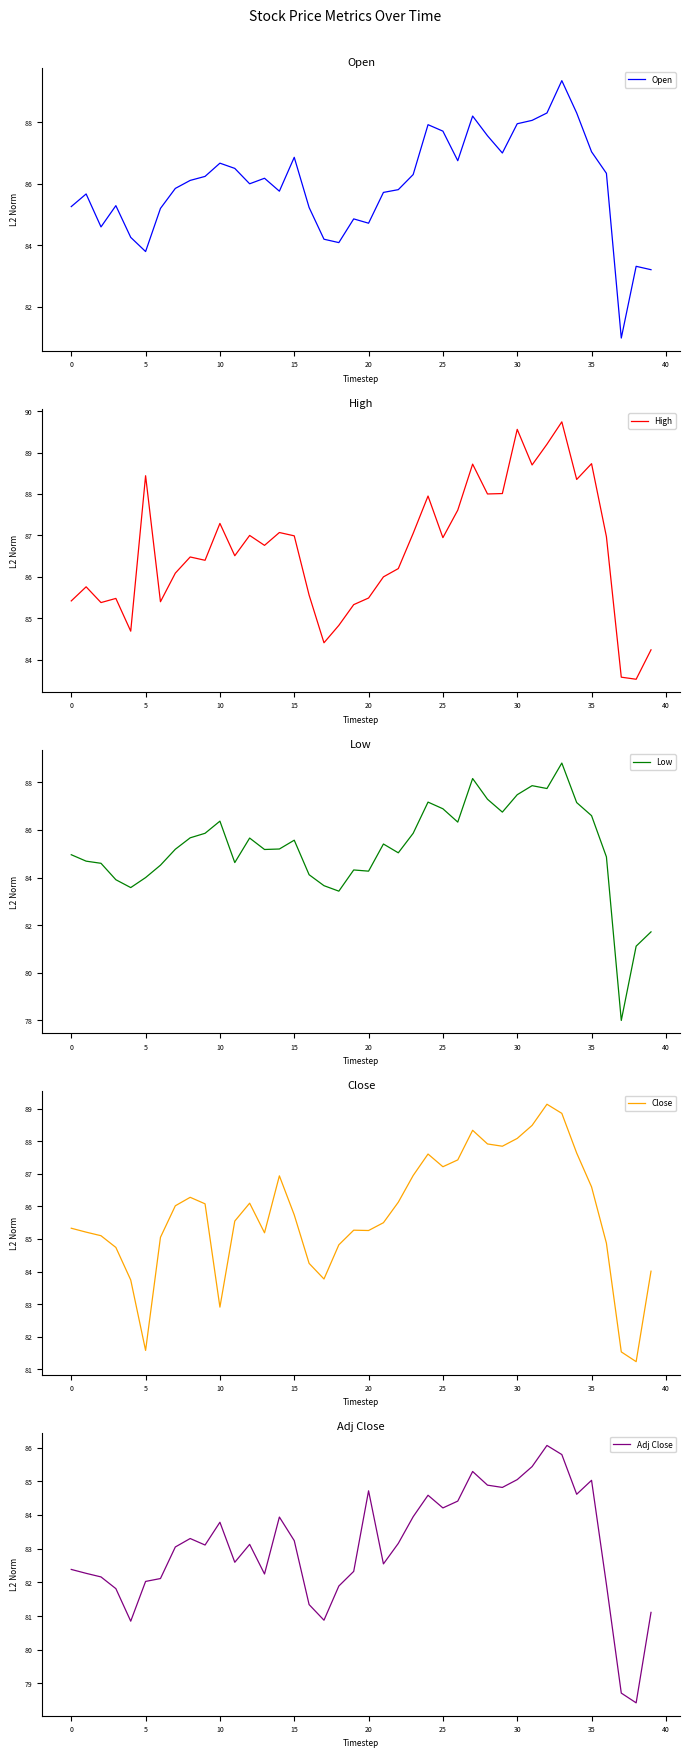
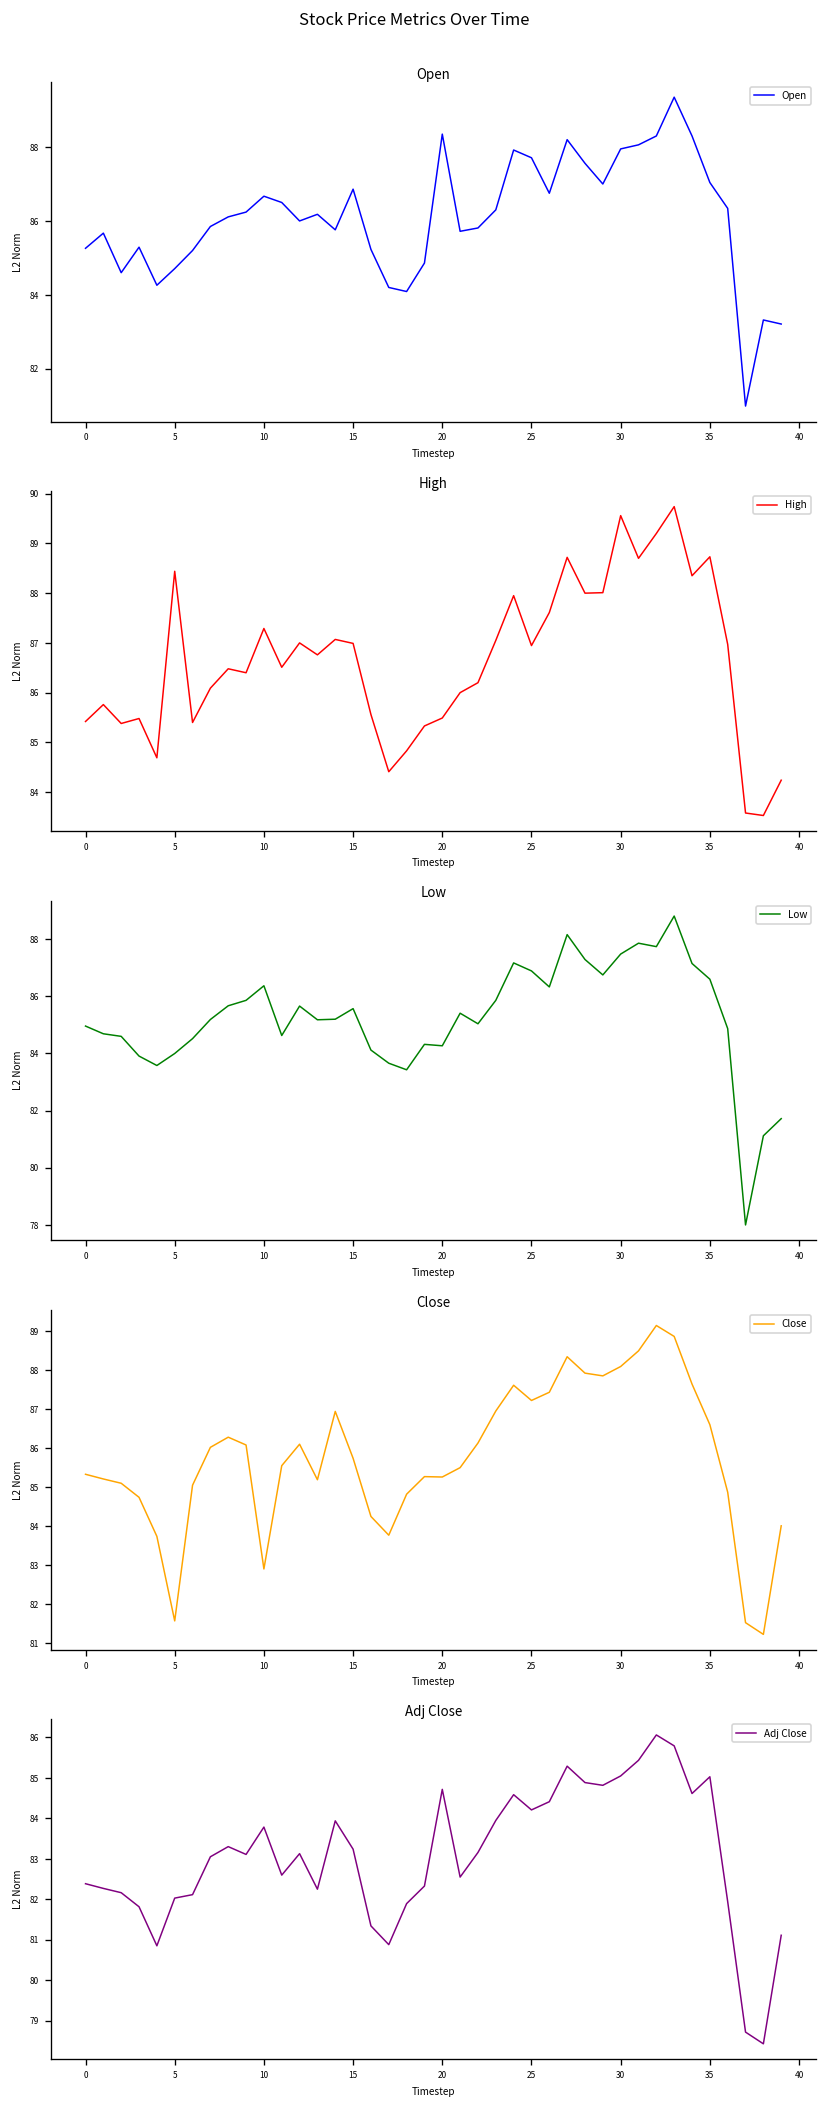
Open, 5: 83.8 -> 84.7
Open, 20: 84.7 -> 88.4
